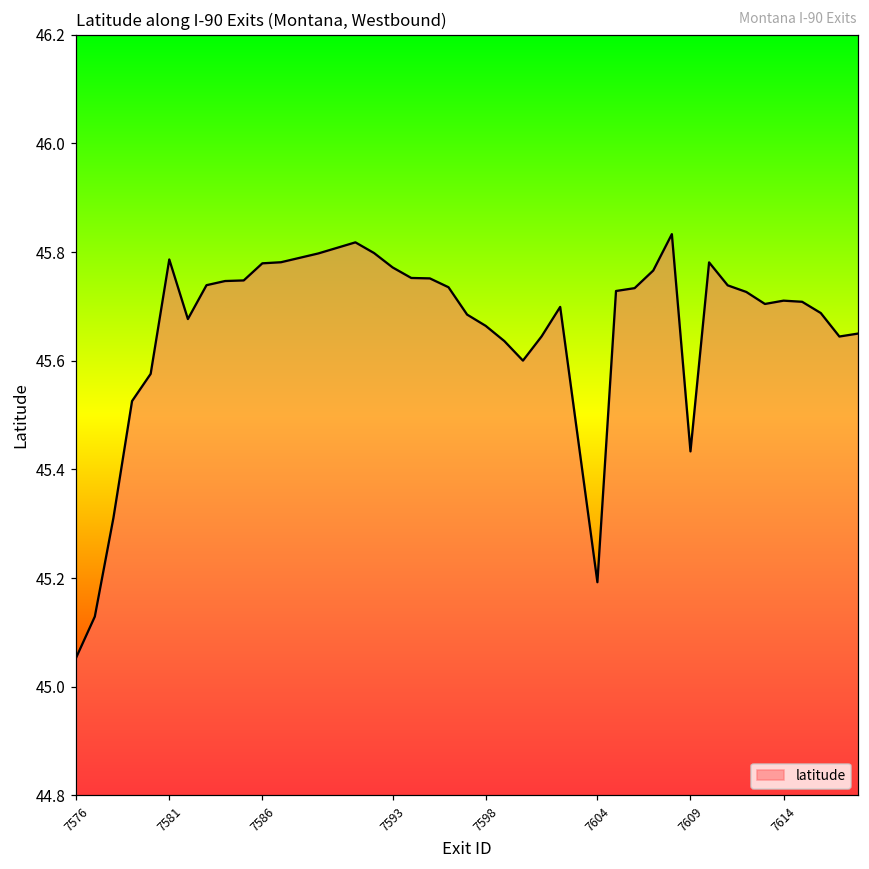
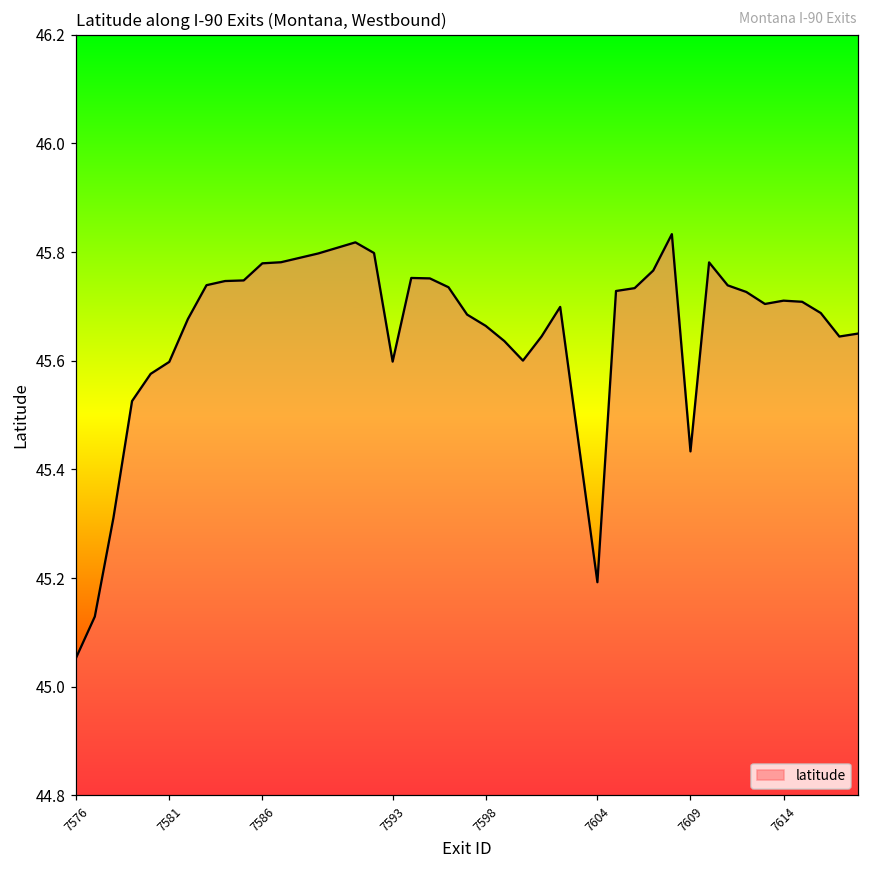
7581: 45.79 -> 45.60
7593: 45.77 -> 45.60
